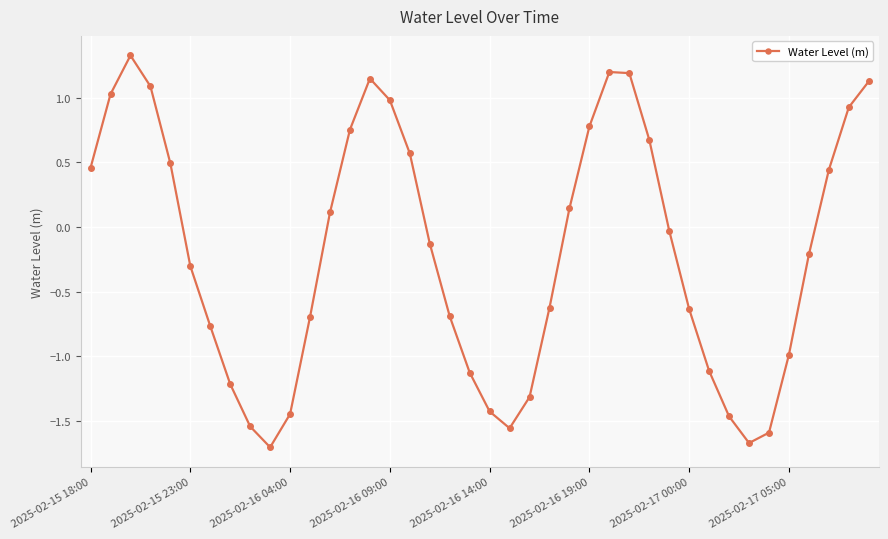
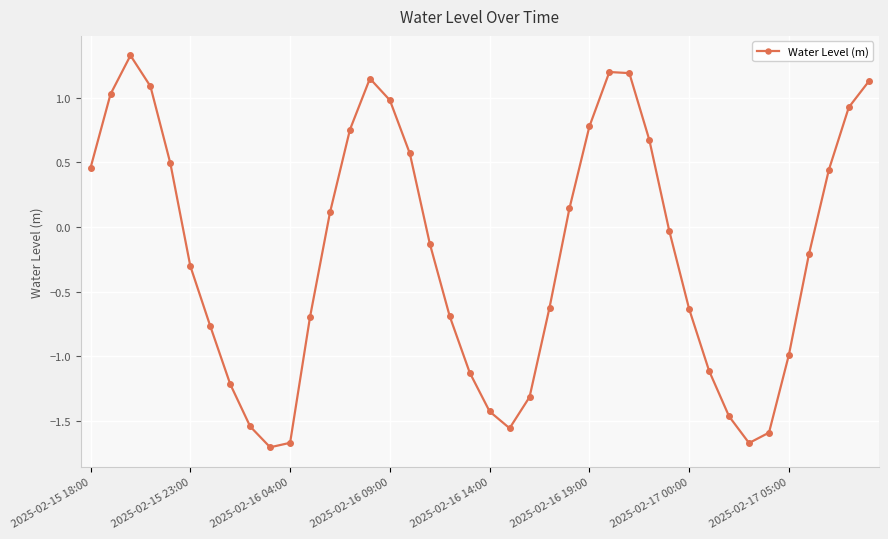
2025-02-16 04:00: -1.45 -> -1.67
